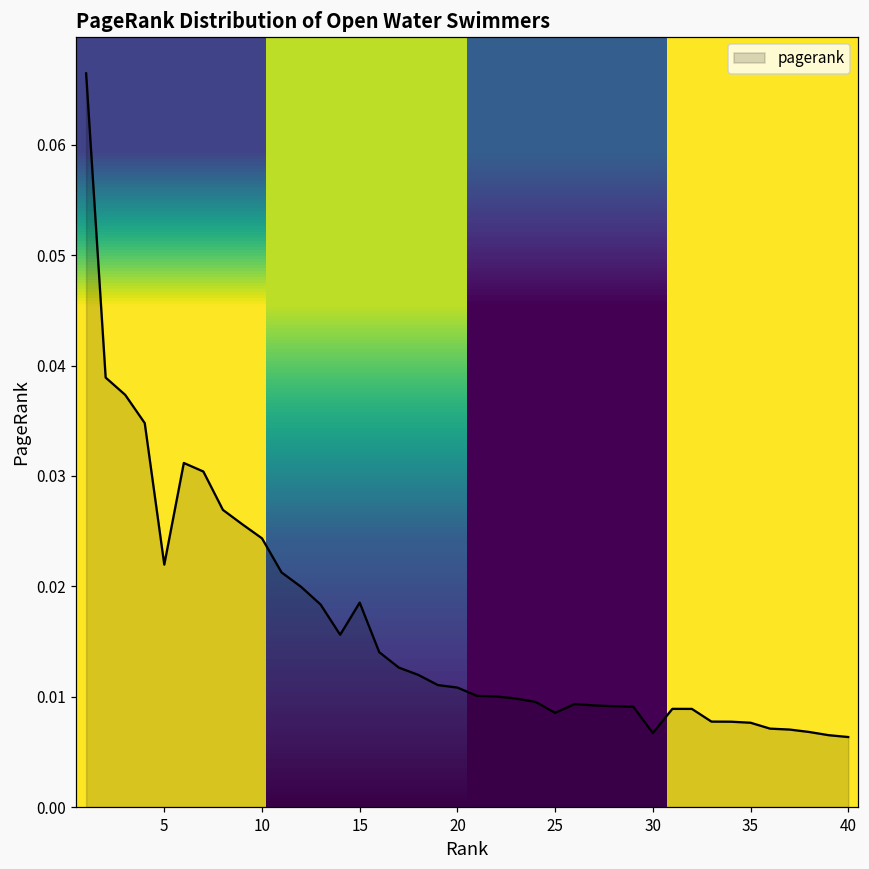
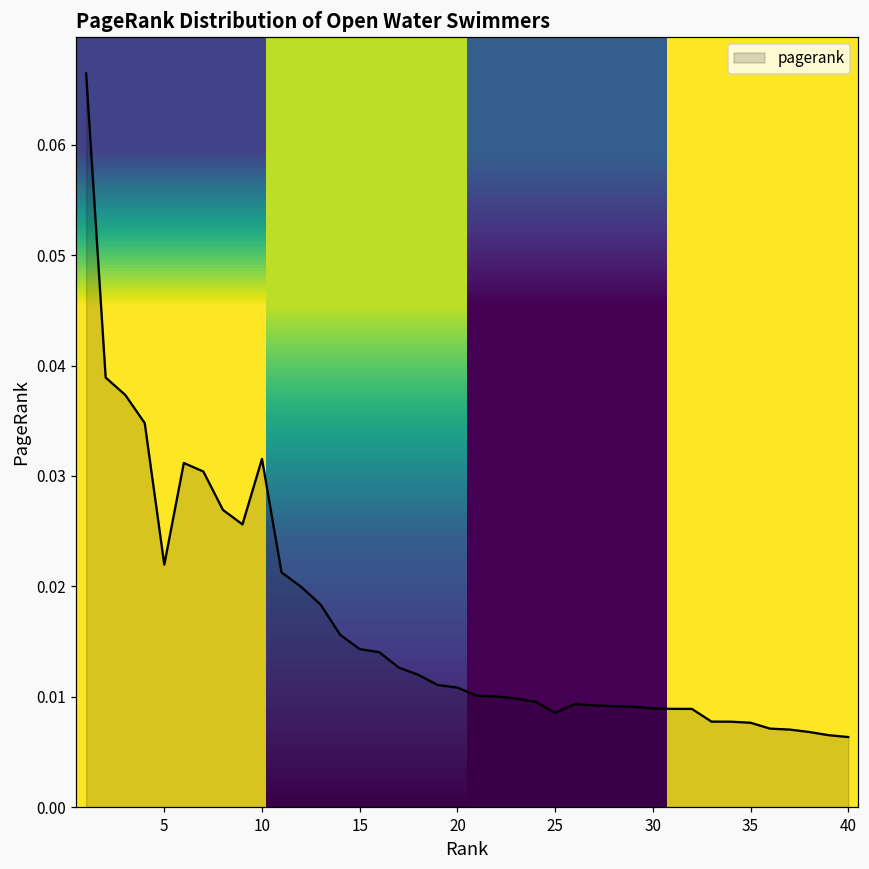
10: 0.0243 -> 0.0315
15: 0.0185 -> 0.0143
30: 0.0067 -> 0.0089
